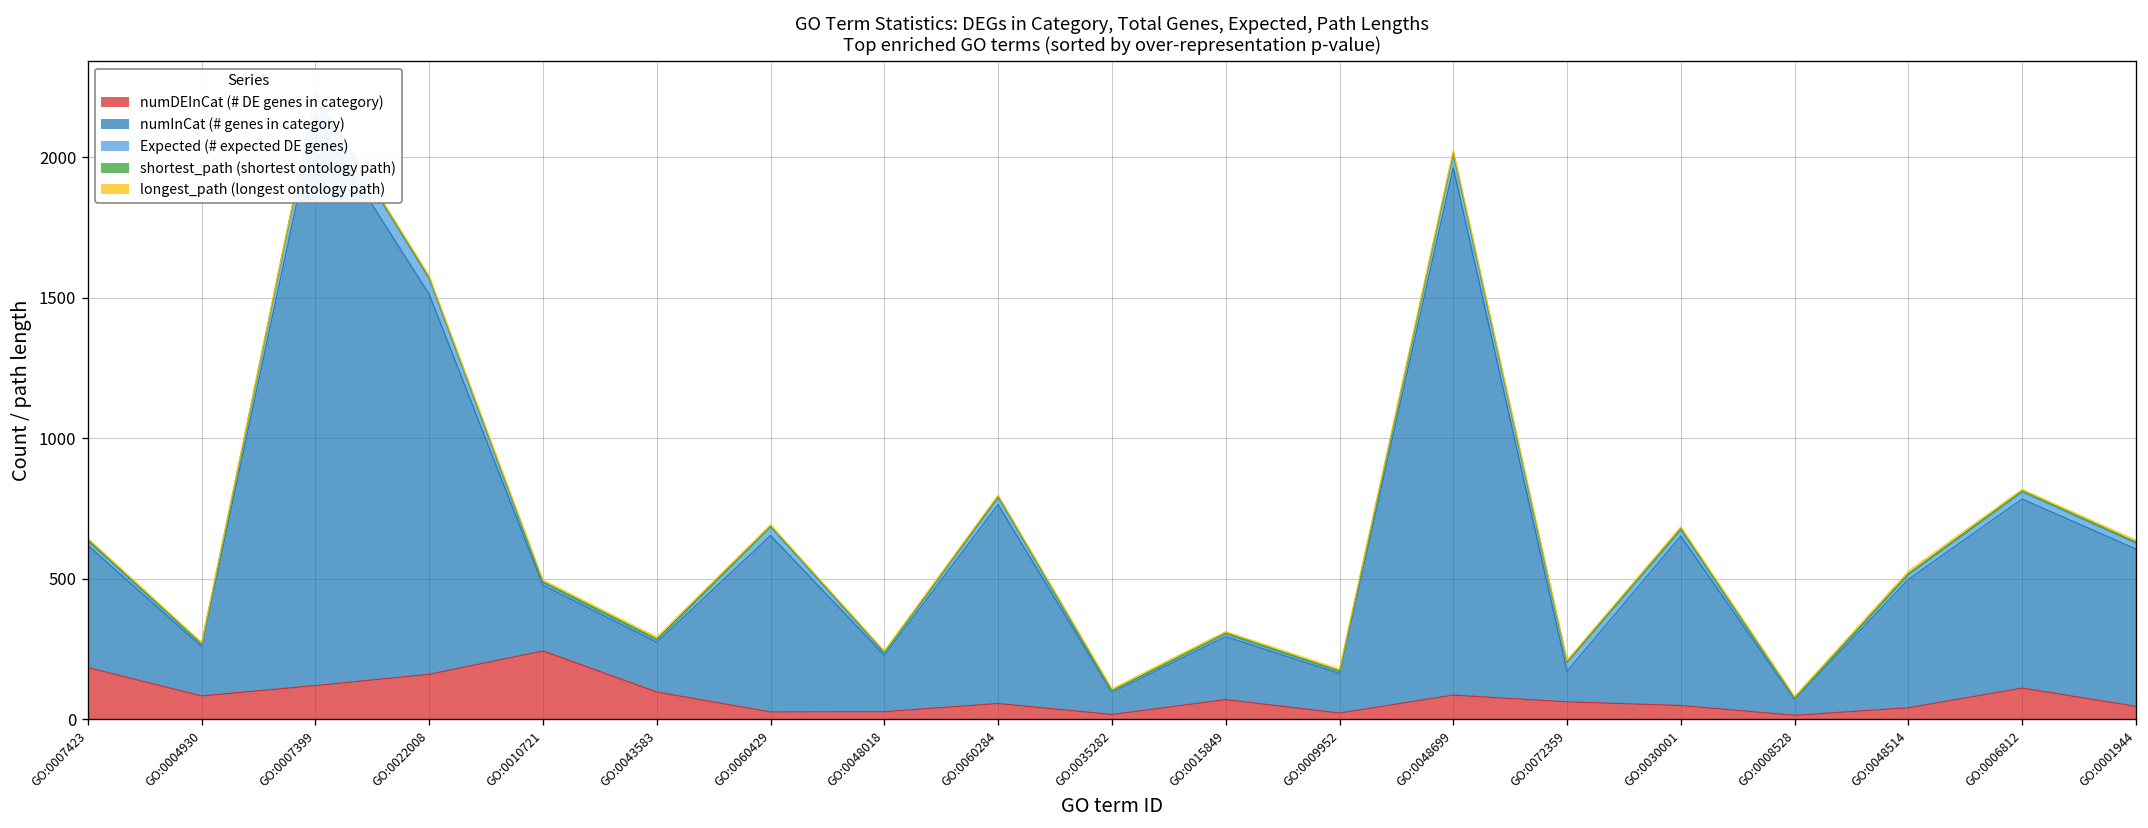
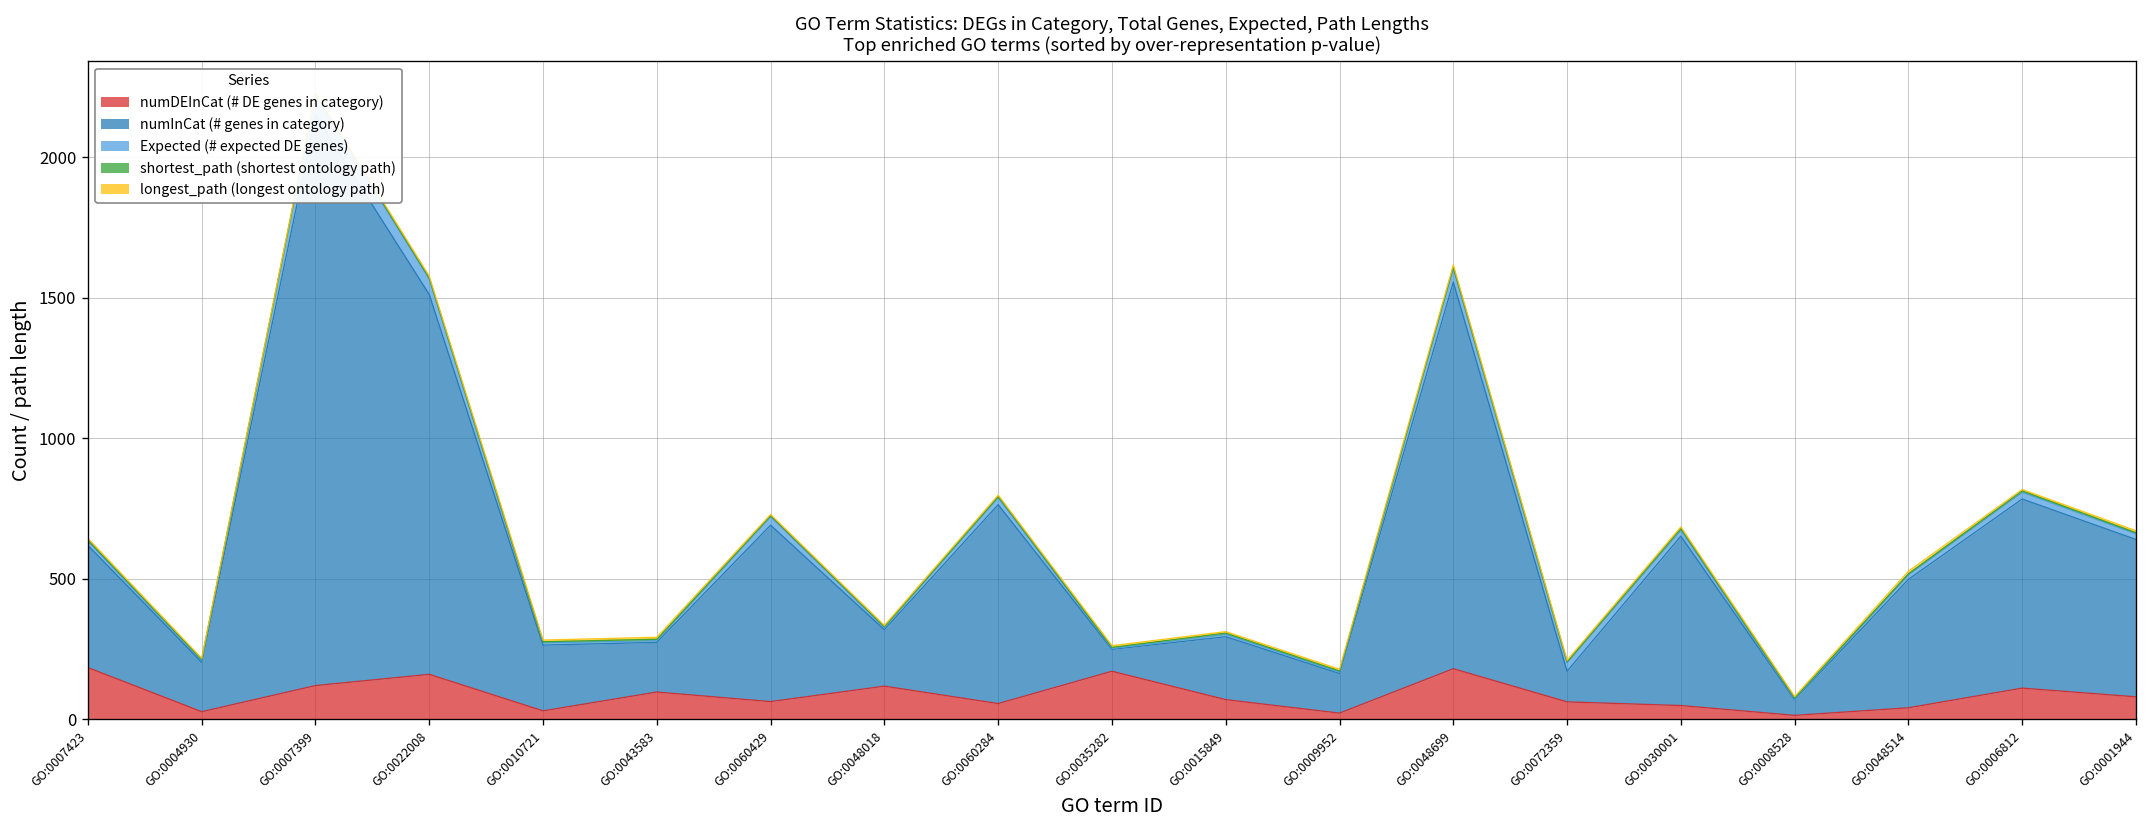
numDEInCat (# DE genes in category), GO:0004930: 80 -> 30
numDEInCat (# DE genes in category), GO:0010721: 240 -> 30
numDEInCat (# DE genes in category), GO:0060429: 30 -> 60
numDEInCat (# DE genes in category), GO:0048018: 30 -> 120
numDEInCat (# DE genes in category), GO:0035282: 20 -> 170
numDEInCat (# DE genes in category), GO:0048699: 90 -> 180
numInCat (# genes in category), GO:0048699: 1880 -> 1380
numDEInCat (# DE genes in category), GO:0001944: 50 -> 80
